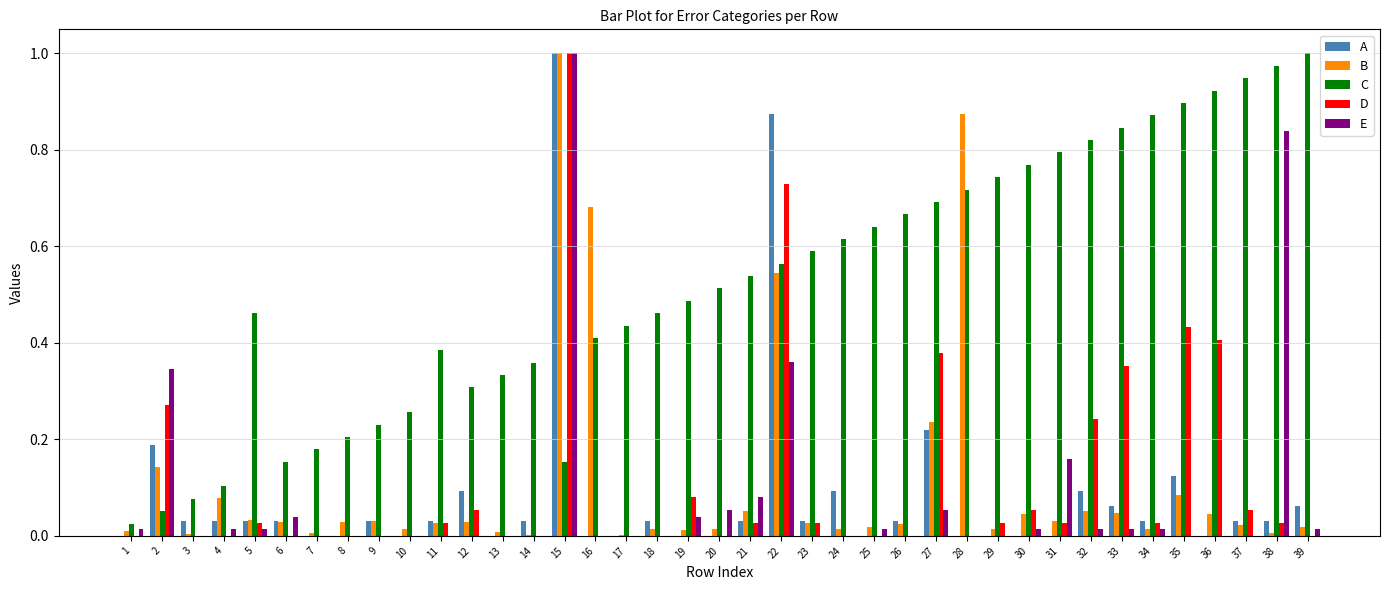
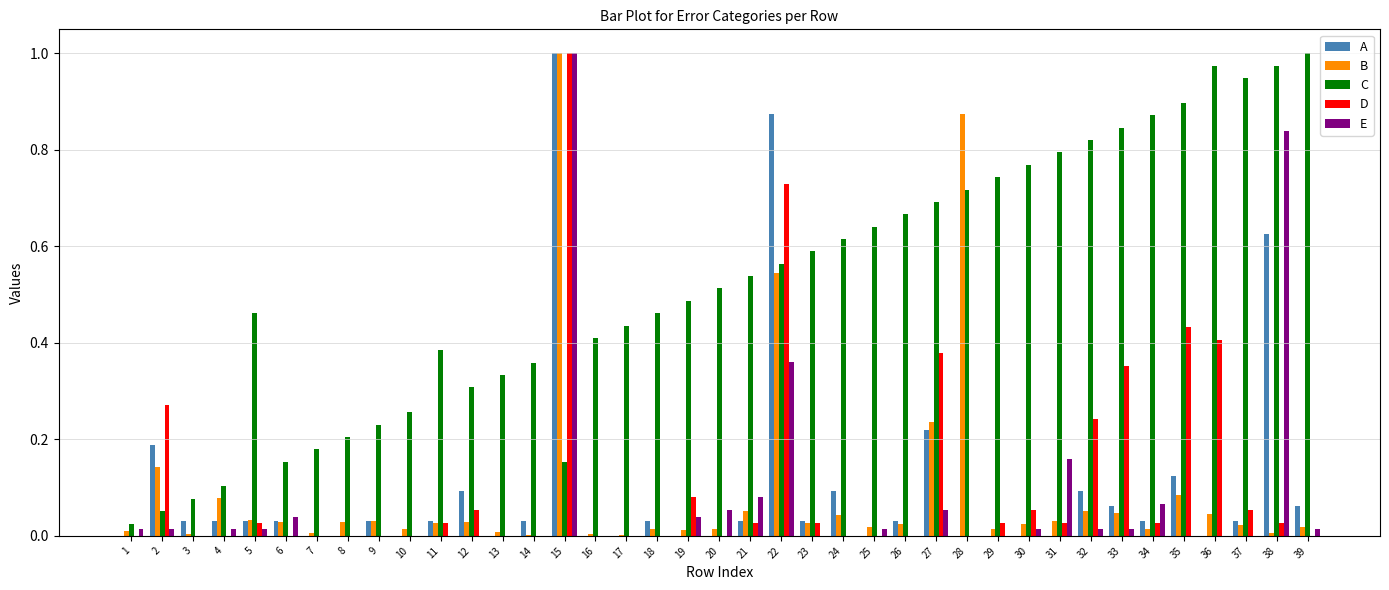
E, 2: 0.35 -> 0.01
B, 16: 0.68 -> 0.00
B, 24: 0.02 -> 0.04
B, 30: 0.05 -> 0.02
E, 34: 0.01 -> 0.07
C, 36: 0.92 -> 0.97
A, 38: 0.03 -> 0.63
